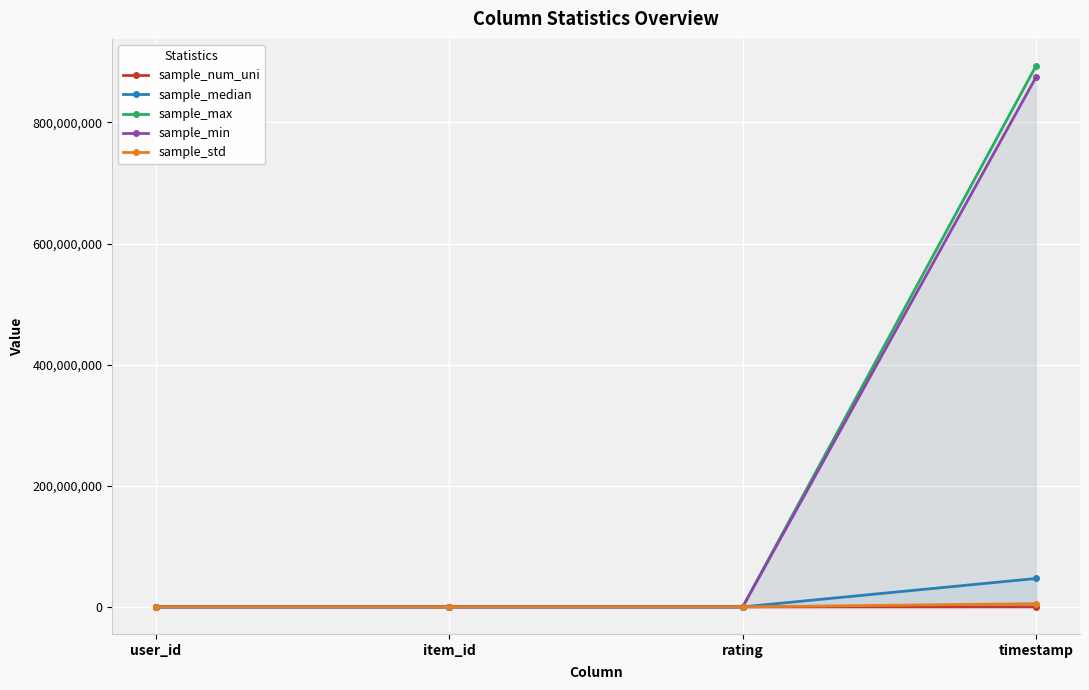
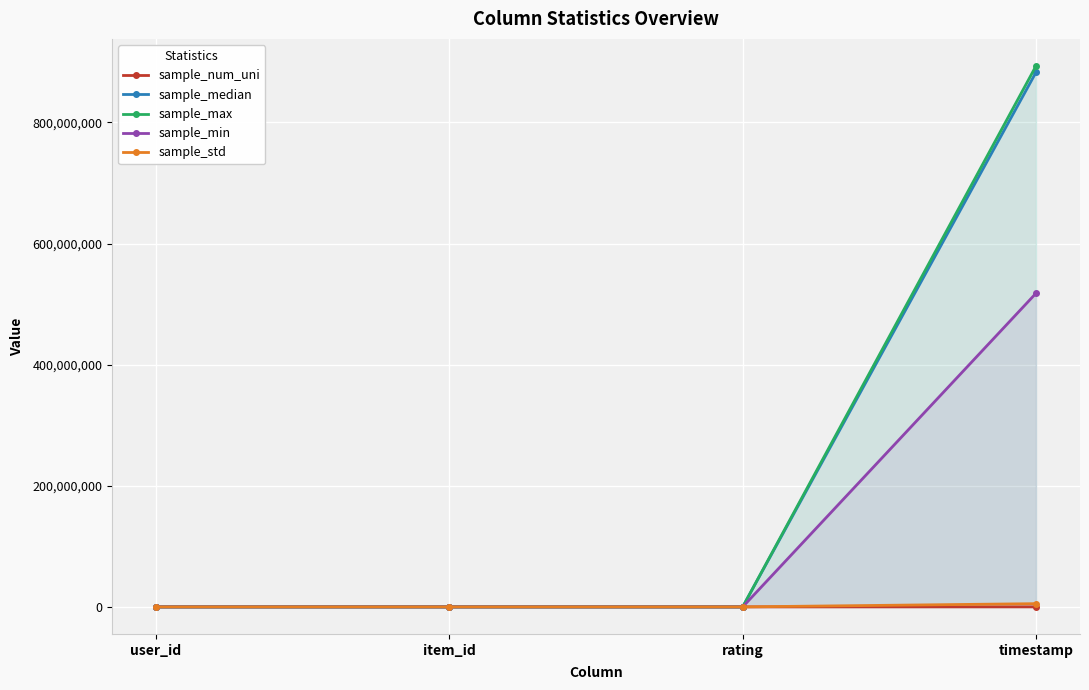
sample_median, timestamp: 50,000,000 -> 880,000,000
sample_min, timestamp: 870,000,000 -> 520,000,000
